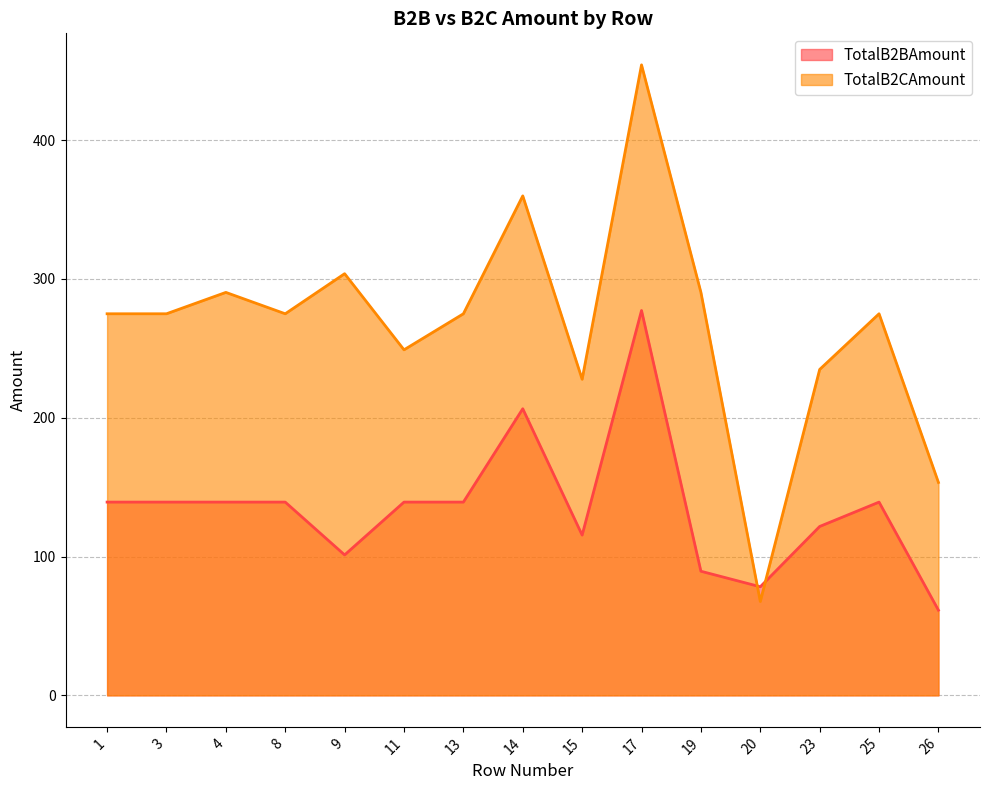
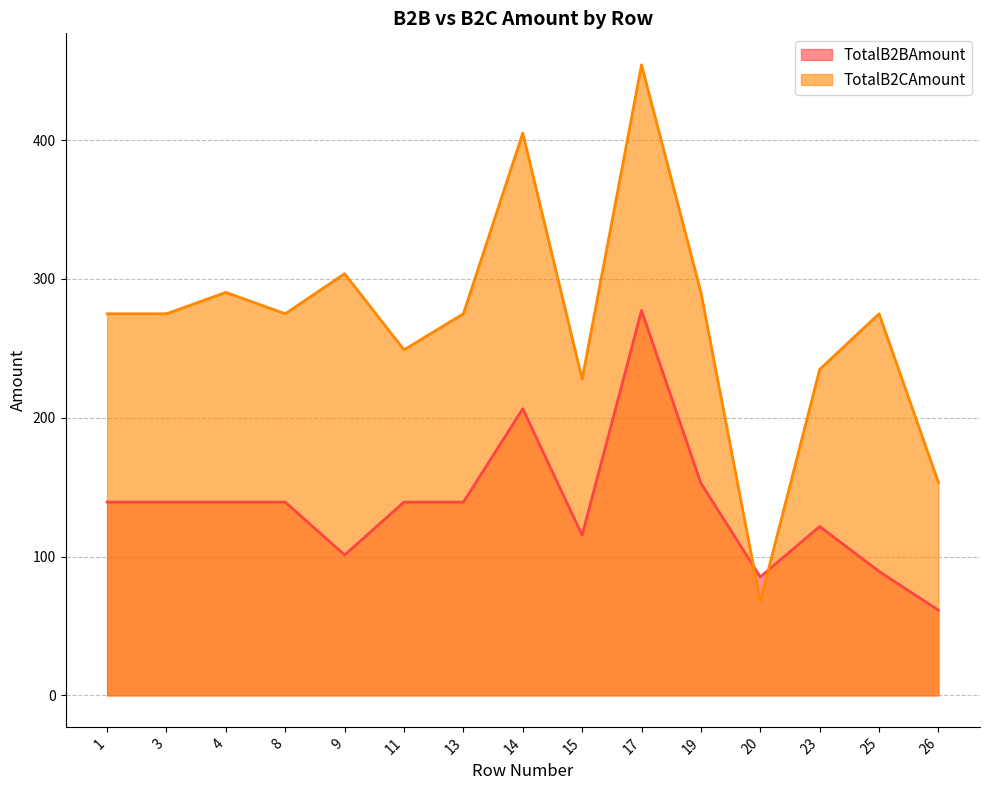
TotalB2CAmount, 14: 360 -> 405
TotalB2BAmount, 19: 89 -> 153
TotalB2BAmount, 20: 78 -> 85
TotalB2BAmount, 25: 139 -> 89
